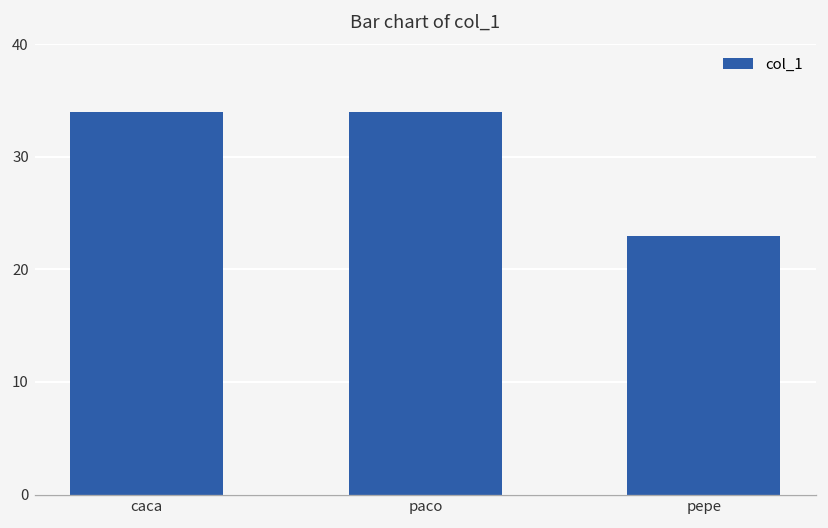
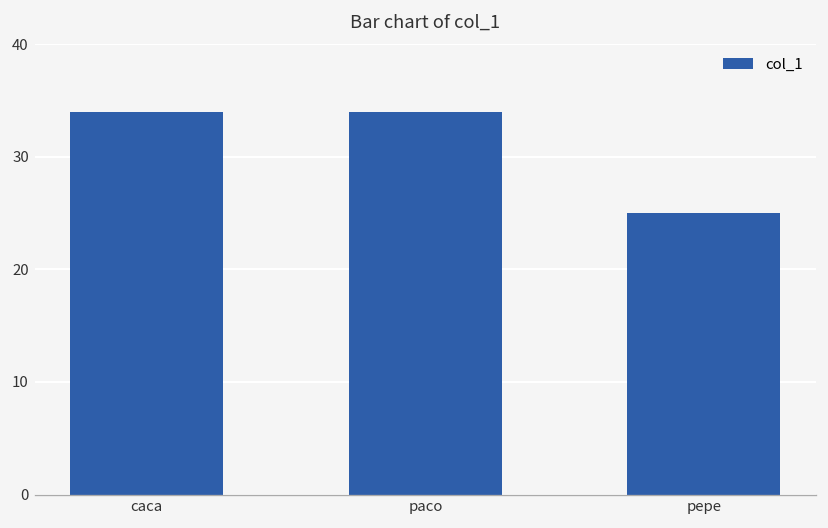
pepe: 23 -> 25
